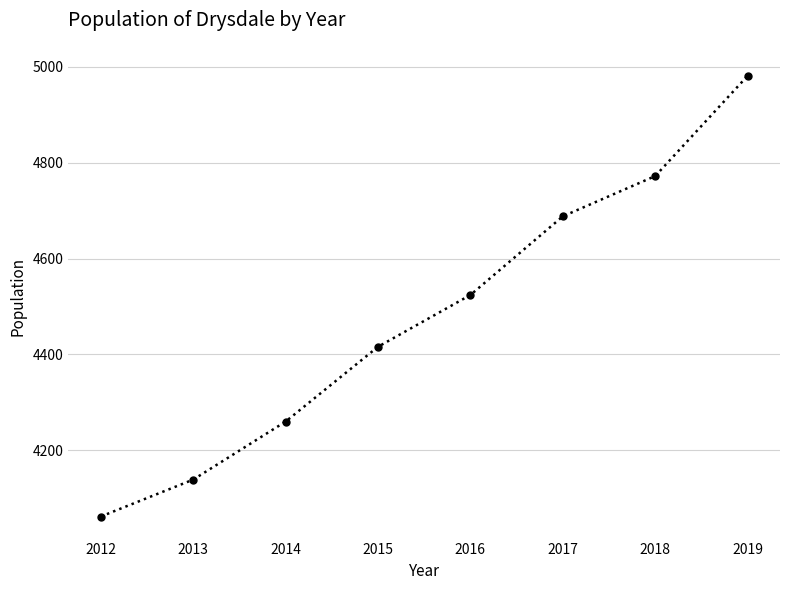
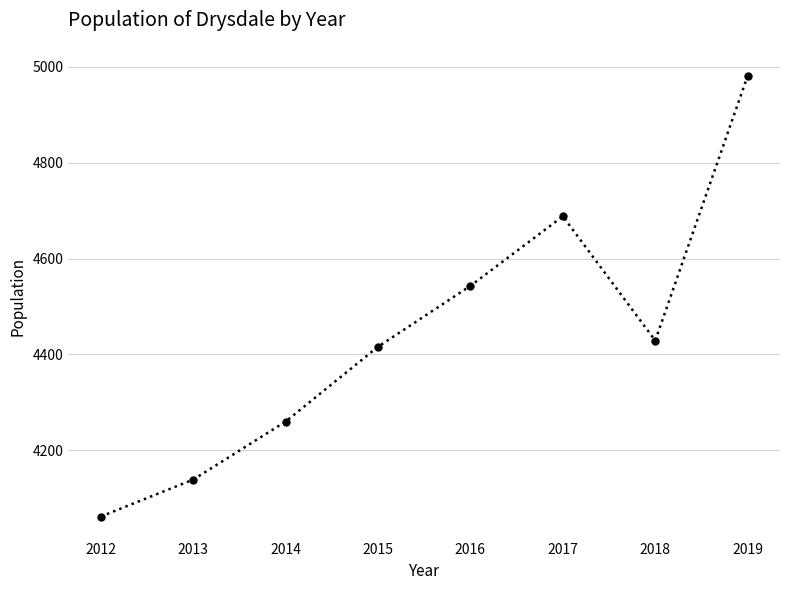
2016: 4520 -> 4540
2018: 4770 -> 4430
